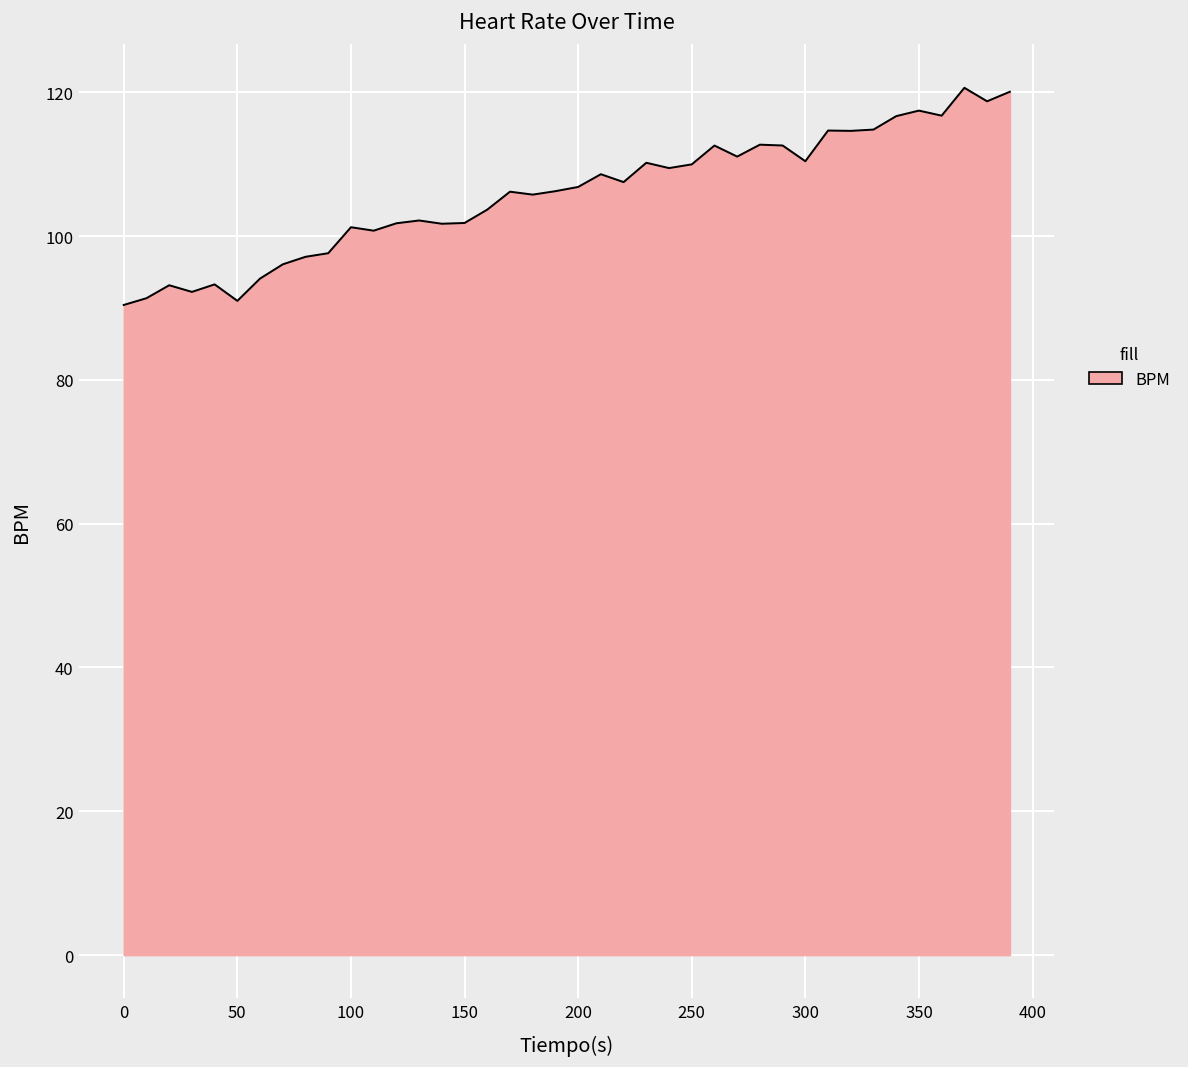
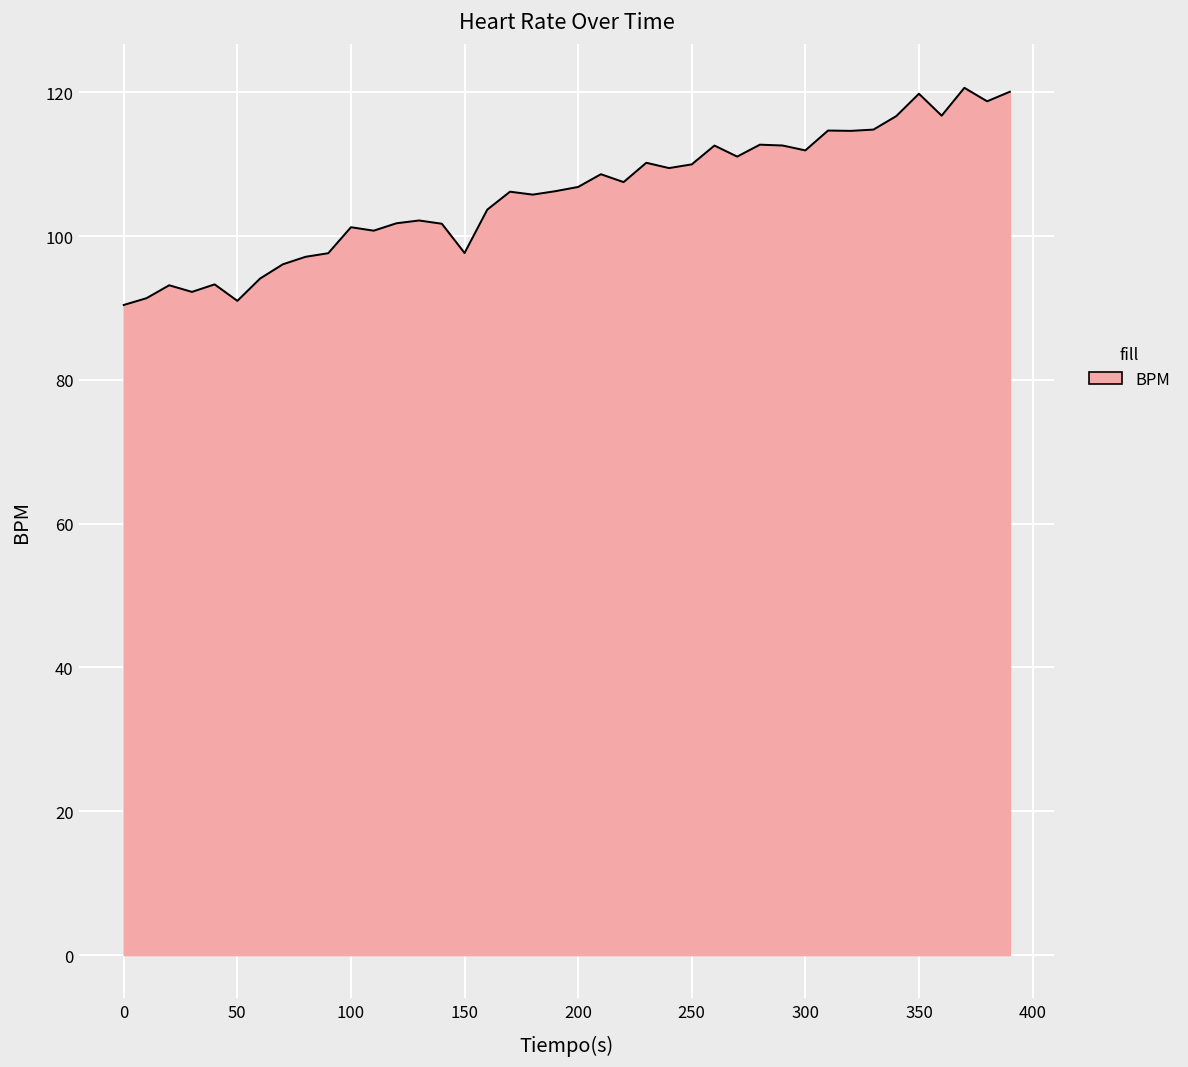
150: 102 -> 98
300: 110 -> 112
350: 117 -> 120
